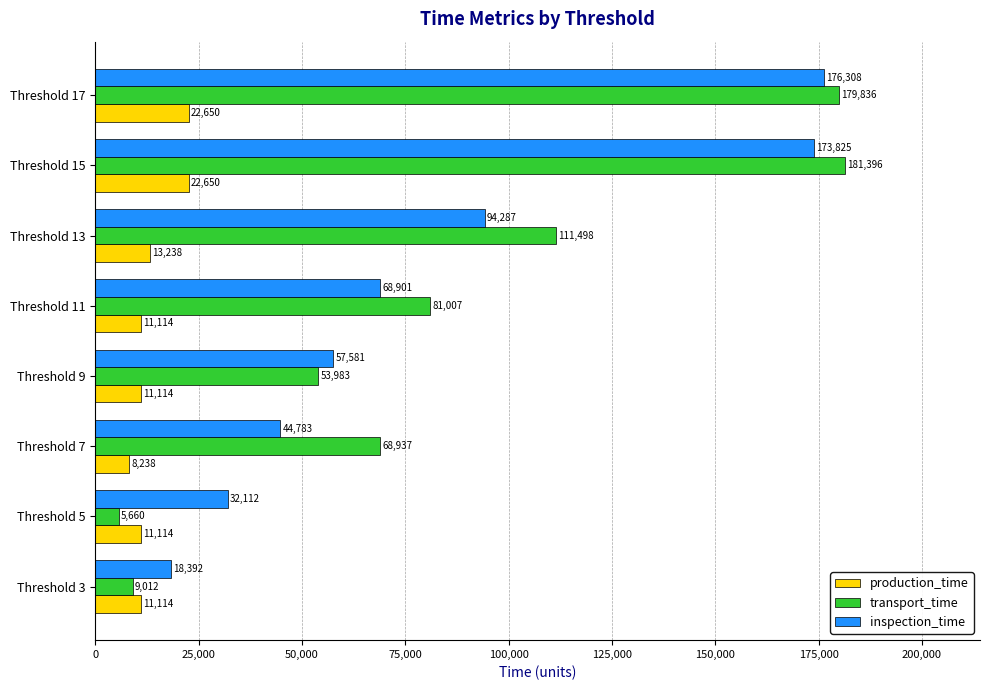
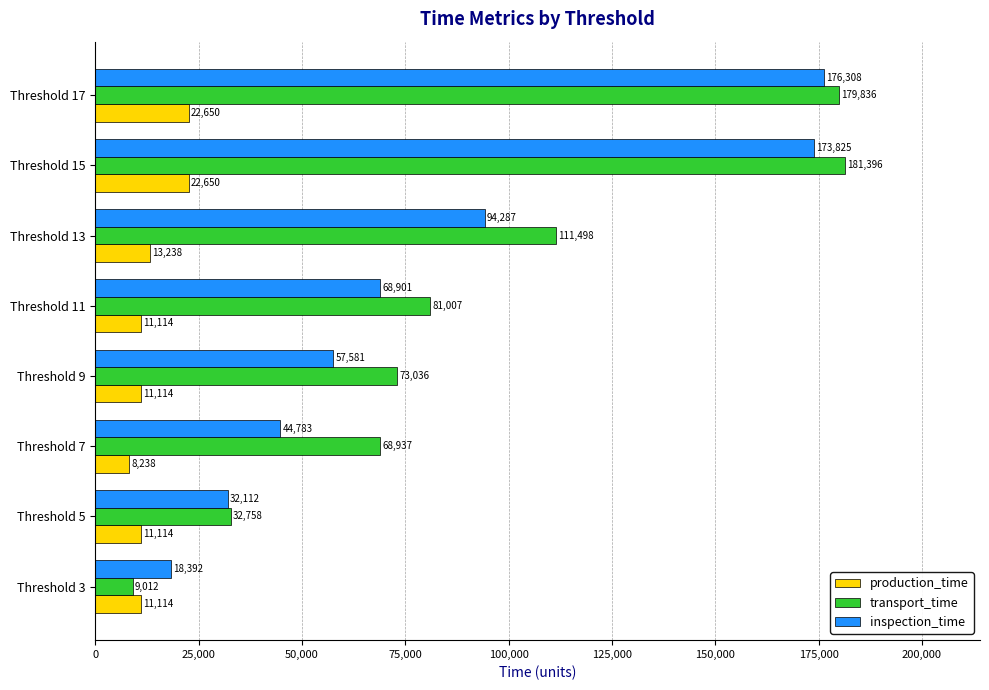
transport_time, Threshold 9: 53,983 -> 73,036
transport_time, Threshold 5: 5,660 -> 32,758
